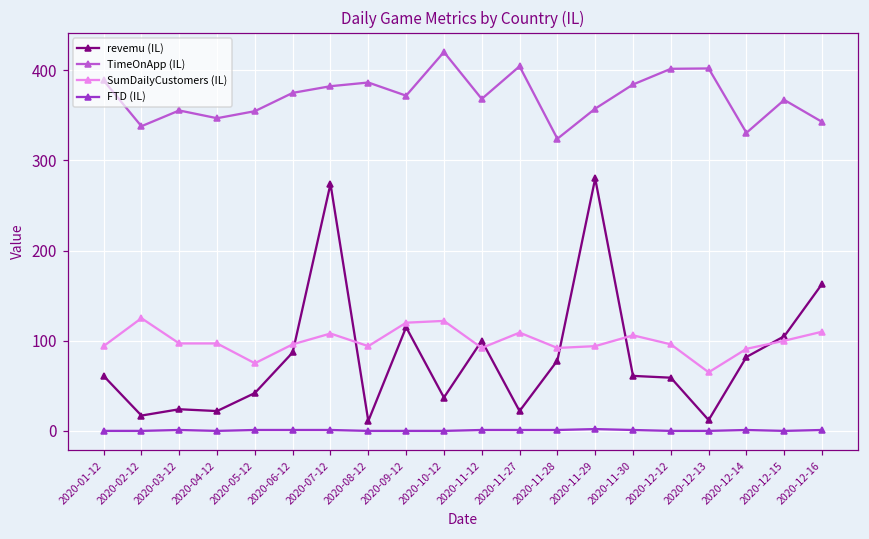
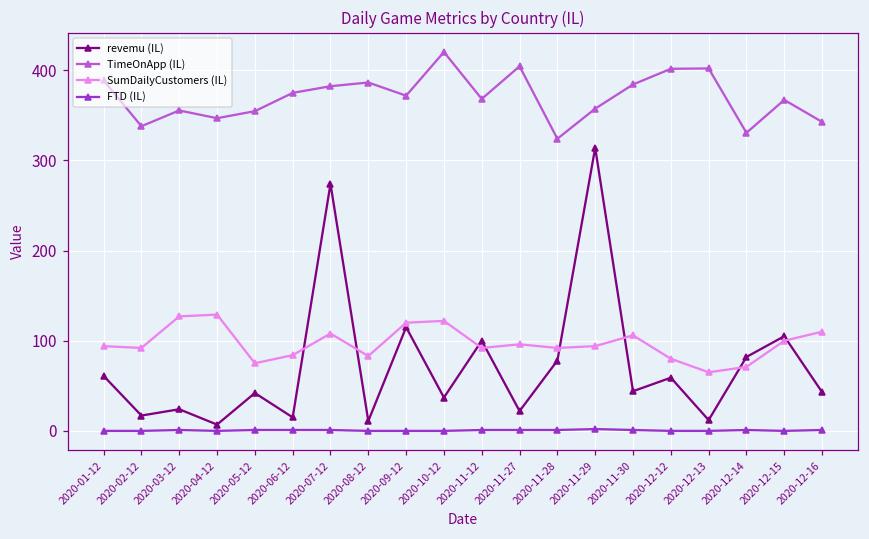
SumDailyCustomers (IL), 2020-02-12: 130 -> 90
SumDailyCustomers (IL), 2020-03-12: 100 -> 130
revemu (IL), 2020-04-12: 20 -> 10
SumDailyCustomers (IL), 2020-04-12: 100 -> 130
revemu (IL), 2020-06-12: 90 -> 20
SumDailyCustomers (IL), 2020-06-12: 100 -> 80
SumDailyCustomers (IL), 2020-08-12: 90 -> 80
SumDailyCustomers (IL), 2020-11-27: 110 -> 100
revemu (IL), 2020-11-29: 280 -> 310
revemu (IL), 2020-11-30: 60 -> 40
SumDailyCustomers (IL), 2020-12-12: 100 -> 80
SumDailyCustomers (IL), 2020-12-14: 90 -> 70
revemu (IL), 2020-12-16: 160 -> 40
